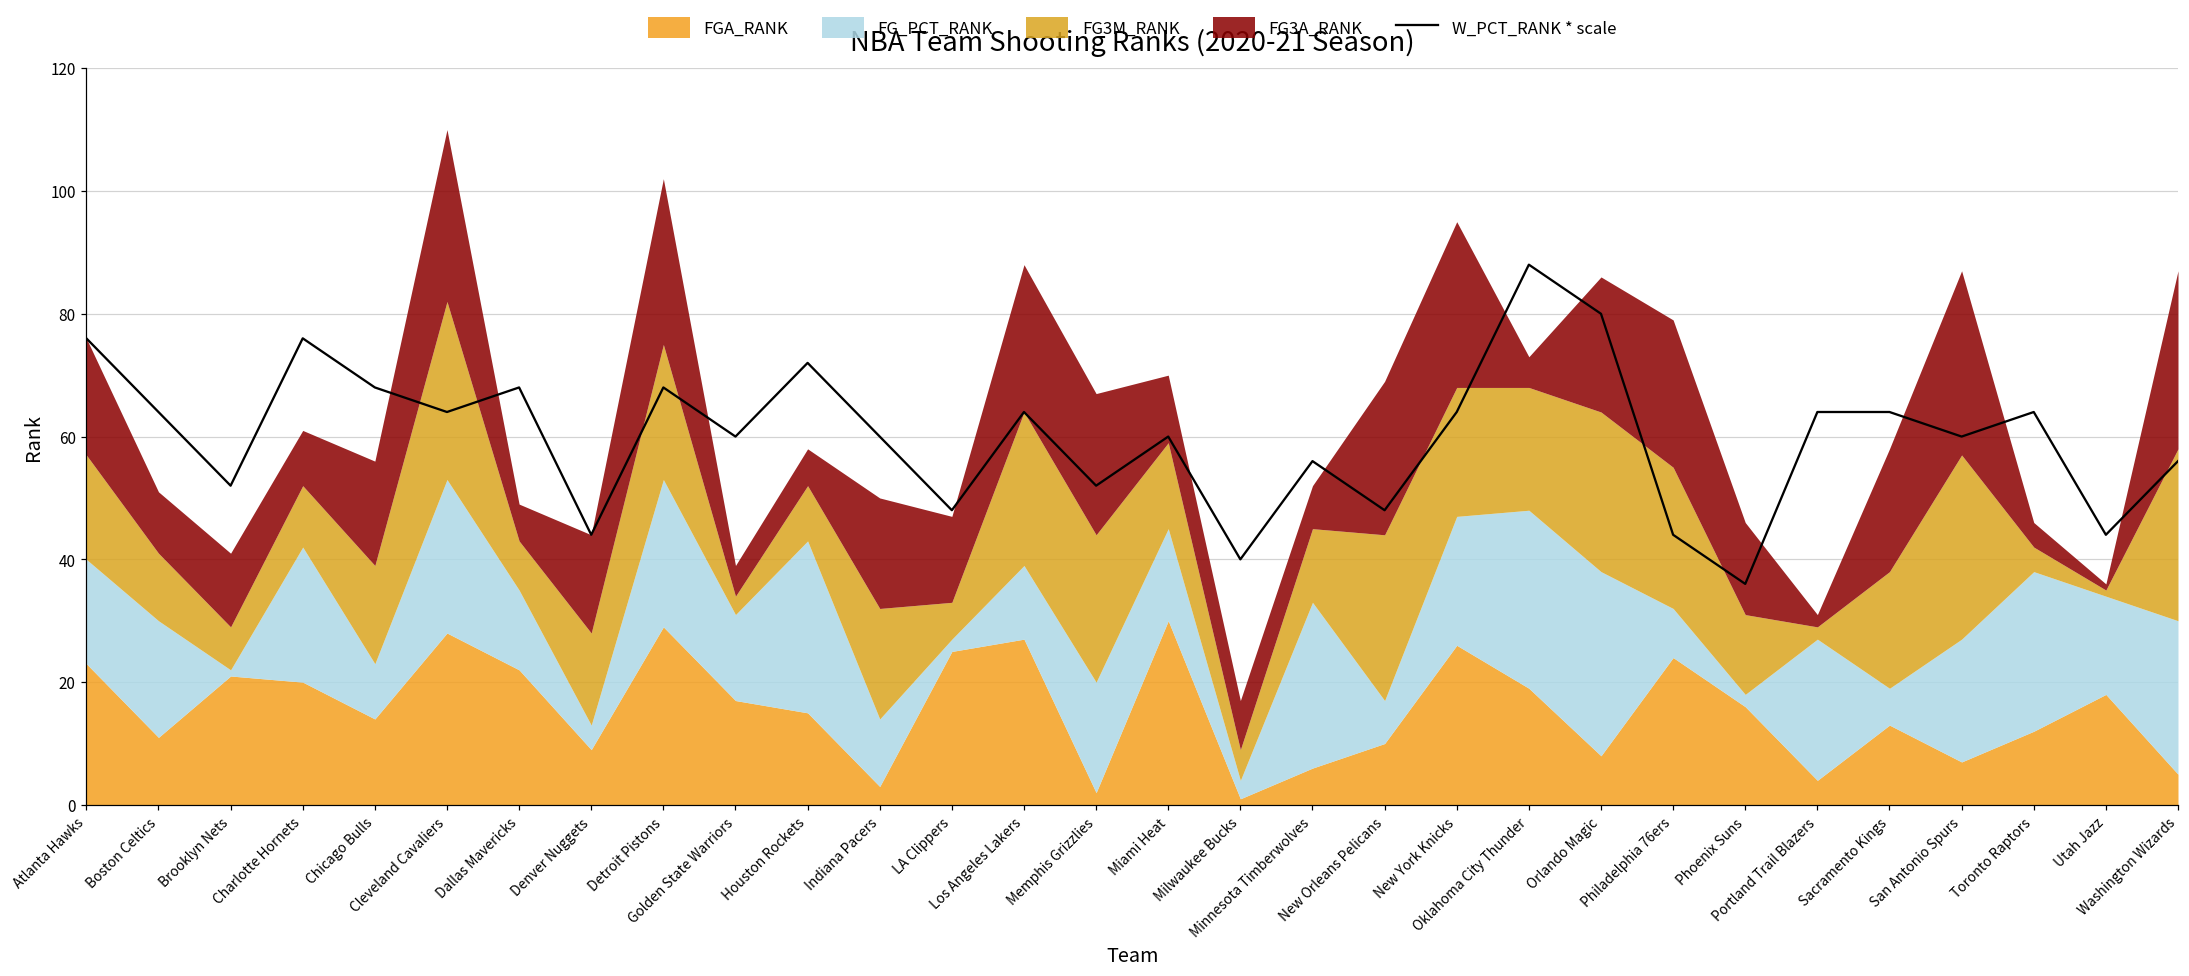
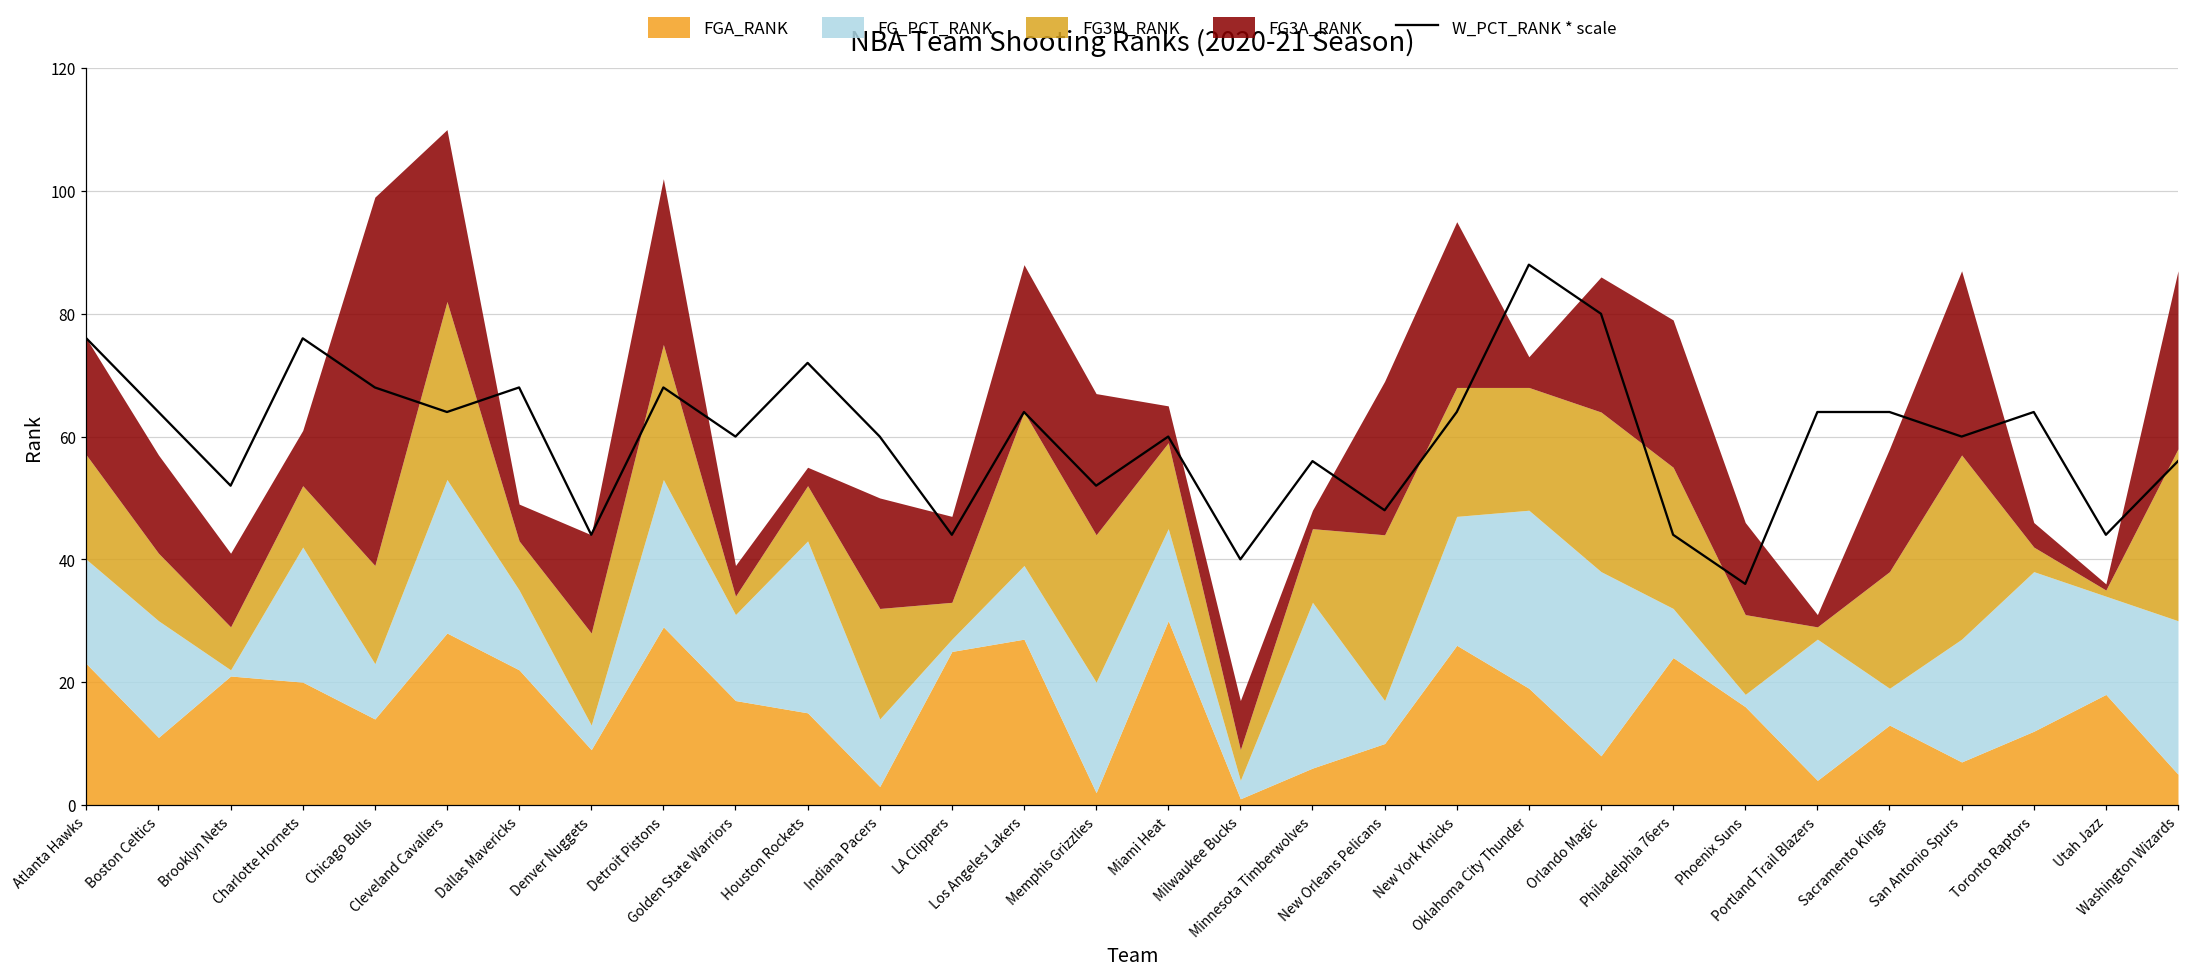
FG3A_RANK, Boston Celtics: 10 -> 16
FG3A_RANK, Chicago Bulls: 17 -> 60
FG3A_RANK, Houston Rockets: 6 -> 3
W_PCT_RANK * scale, LA Clippers: 48 -> 44
FG3A_RANK, Miami Heat: 11 -> 6
FG3A_RANK, Minnesota Timberwolves: 7 -> 3
